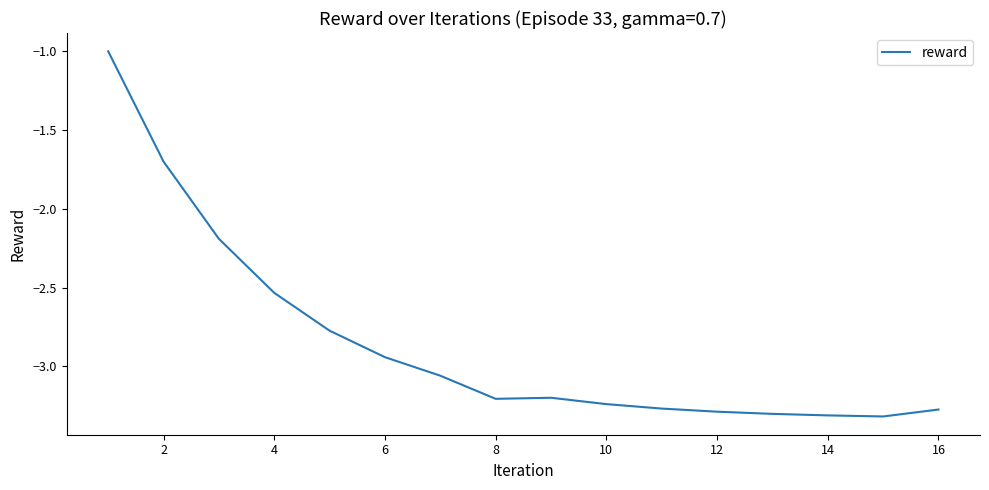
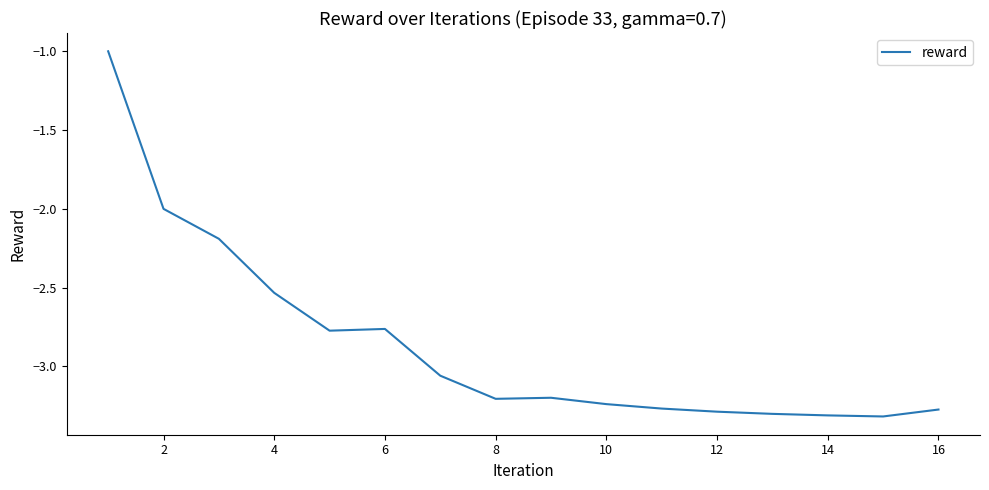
2: -1.7 -> -2.0
6: -2.94 -> -2.76
